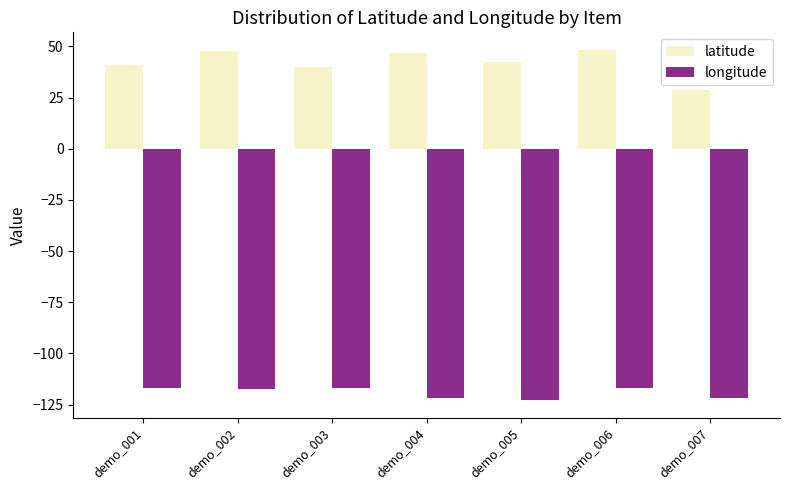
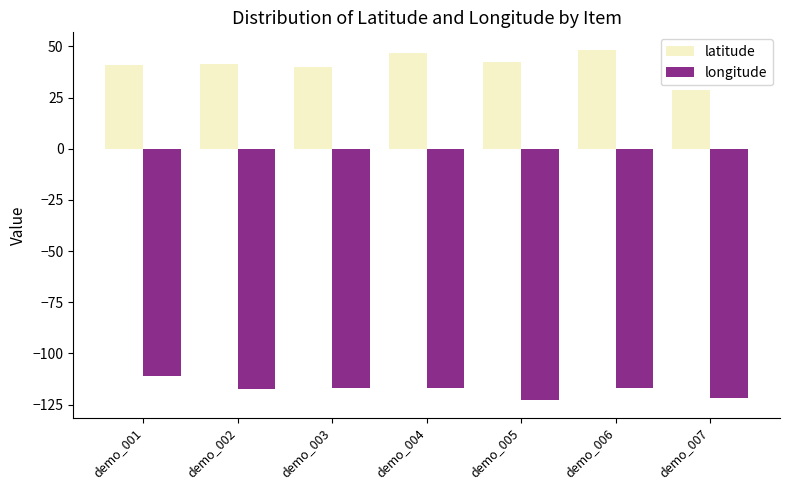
longitude, demo_001: -117 -> -111
latitude, demo_002: 48 -> 42
longitude, demo_004: -122 -> -117
